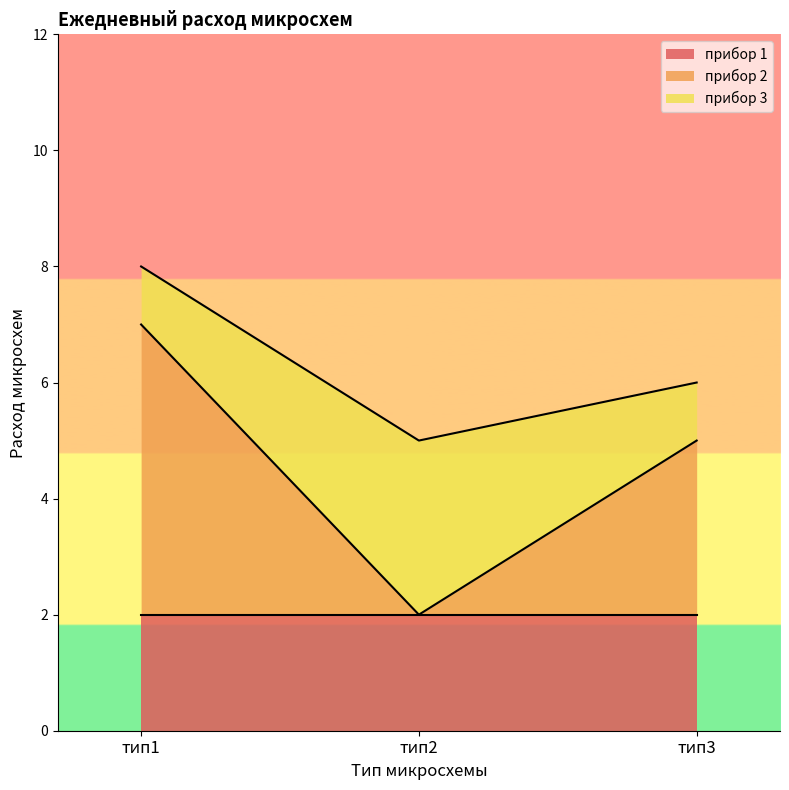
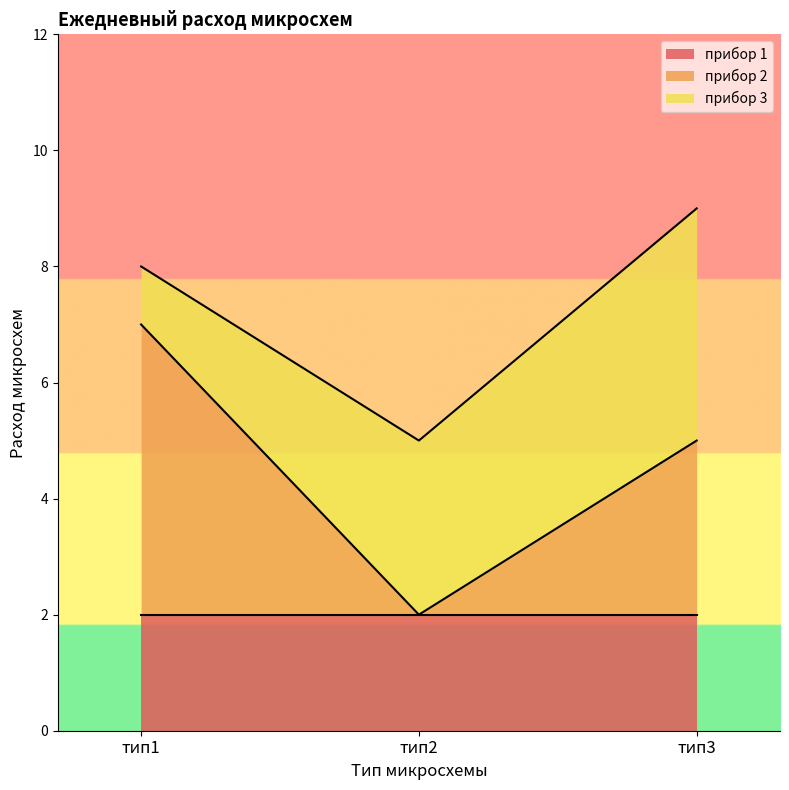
прибор 3, тип3: 1 -> 4
